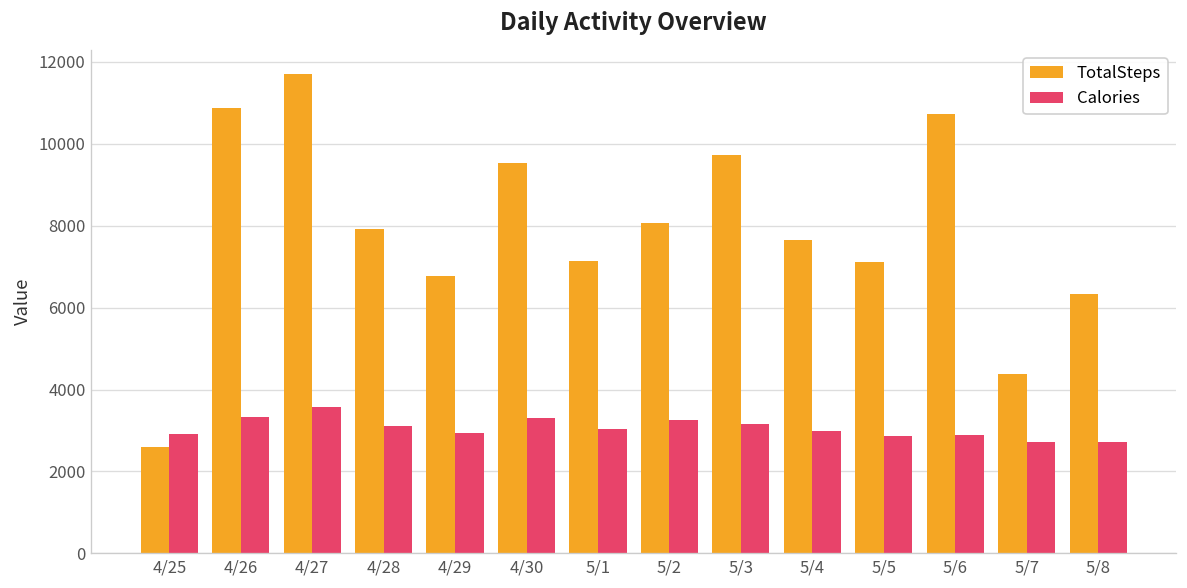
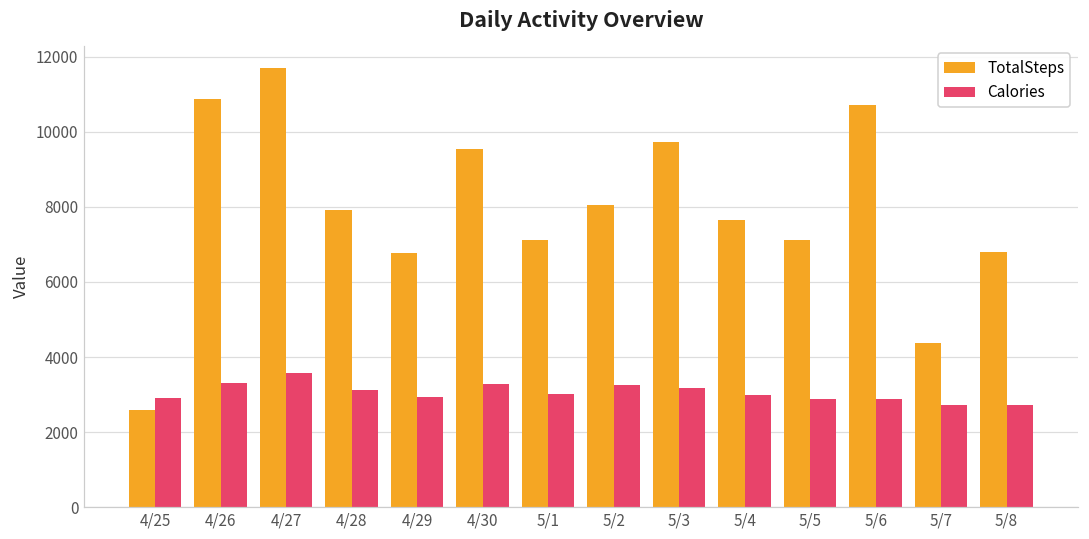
TotalSteps, 5/8: 6300 -> 6800
